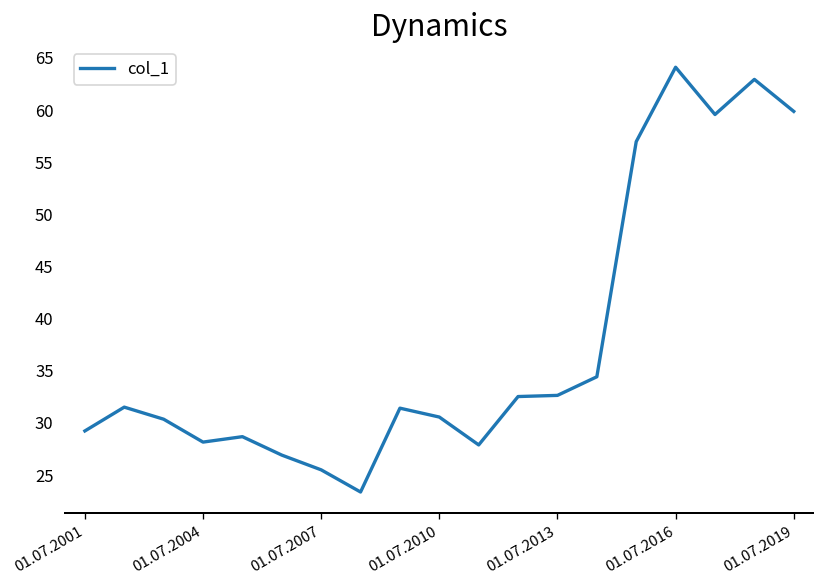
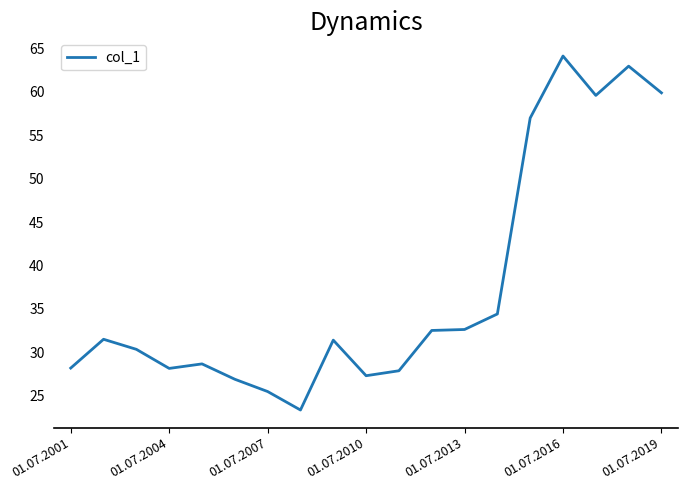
01.07.2001: 29 -> 28
01.07.2010: 31 -> 27
